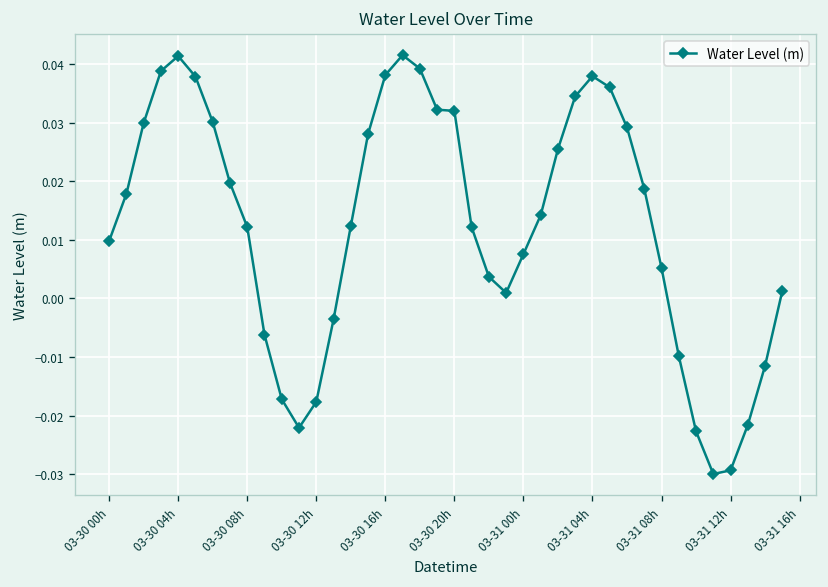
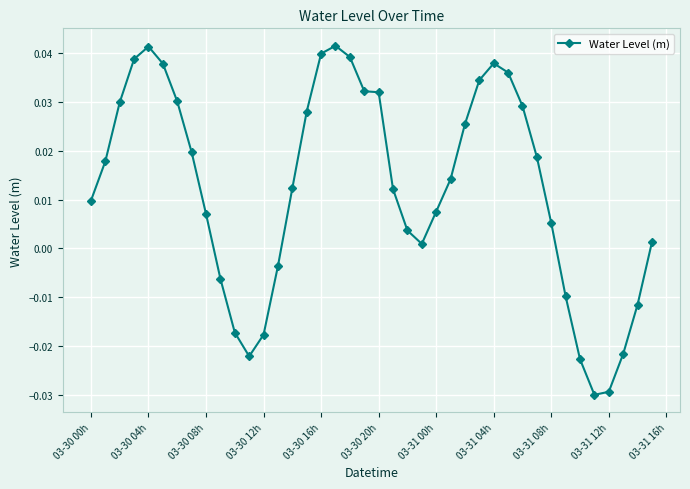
03-30 08h: 0.012 -> 0.007
03-30 16h: 0.038 -> 0.040
